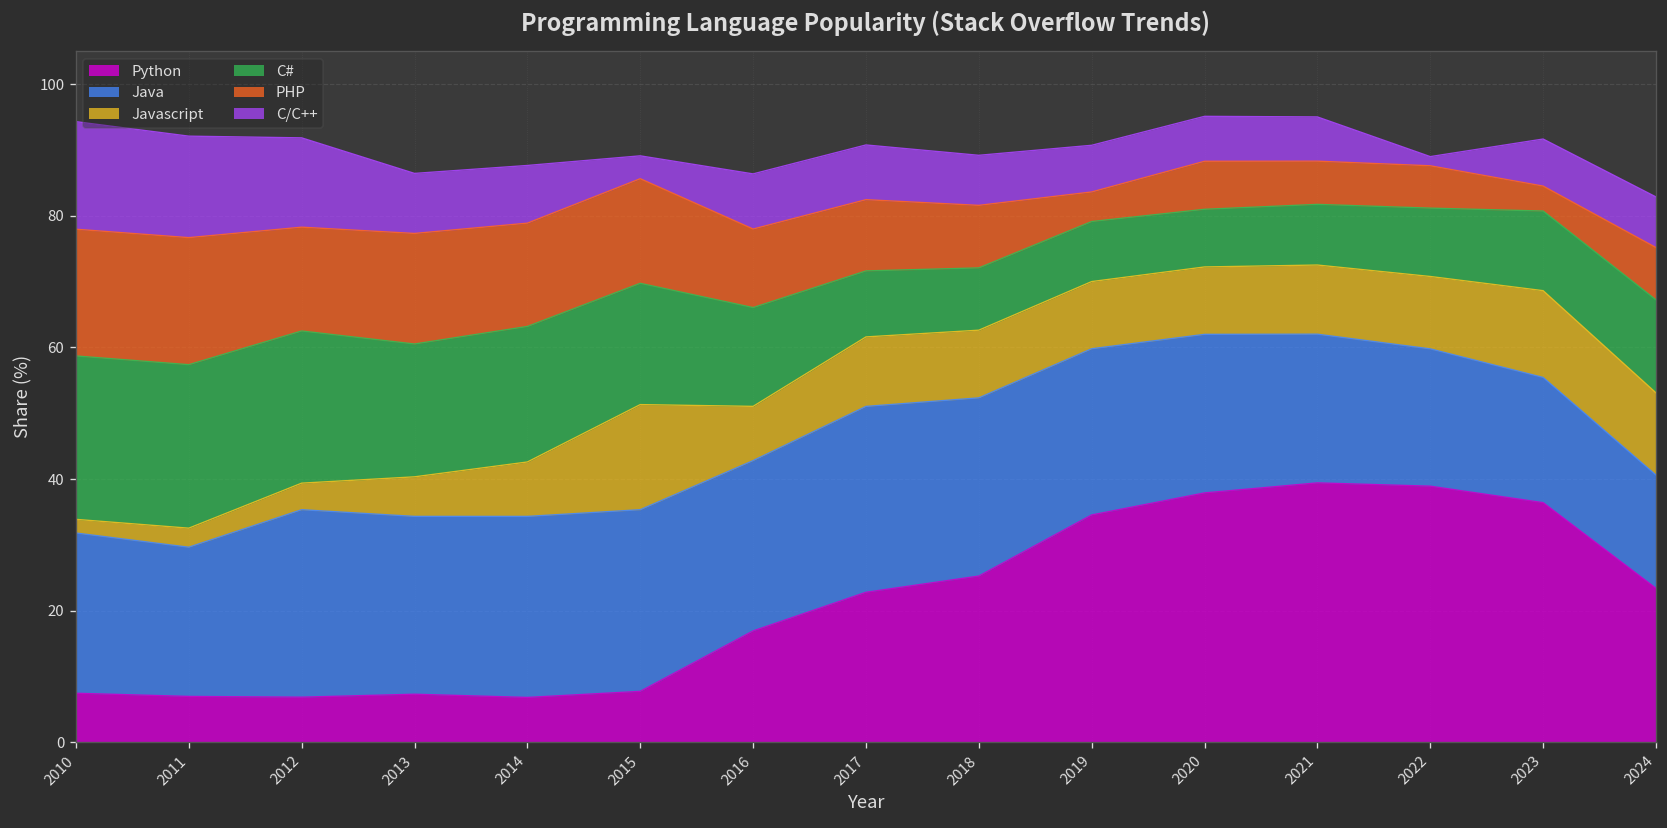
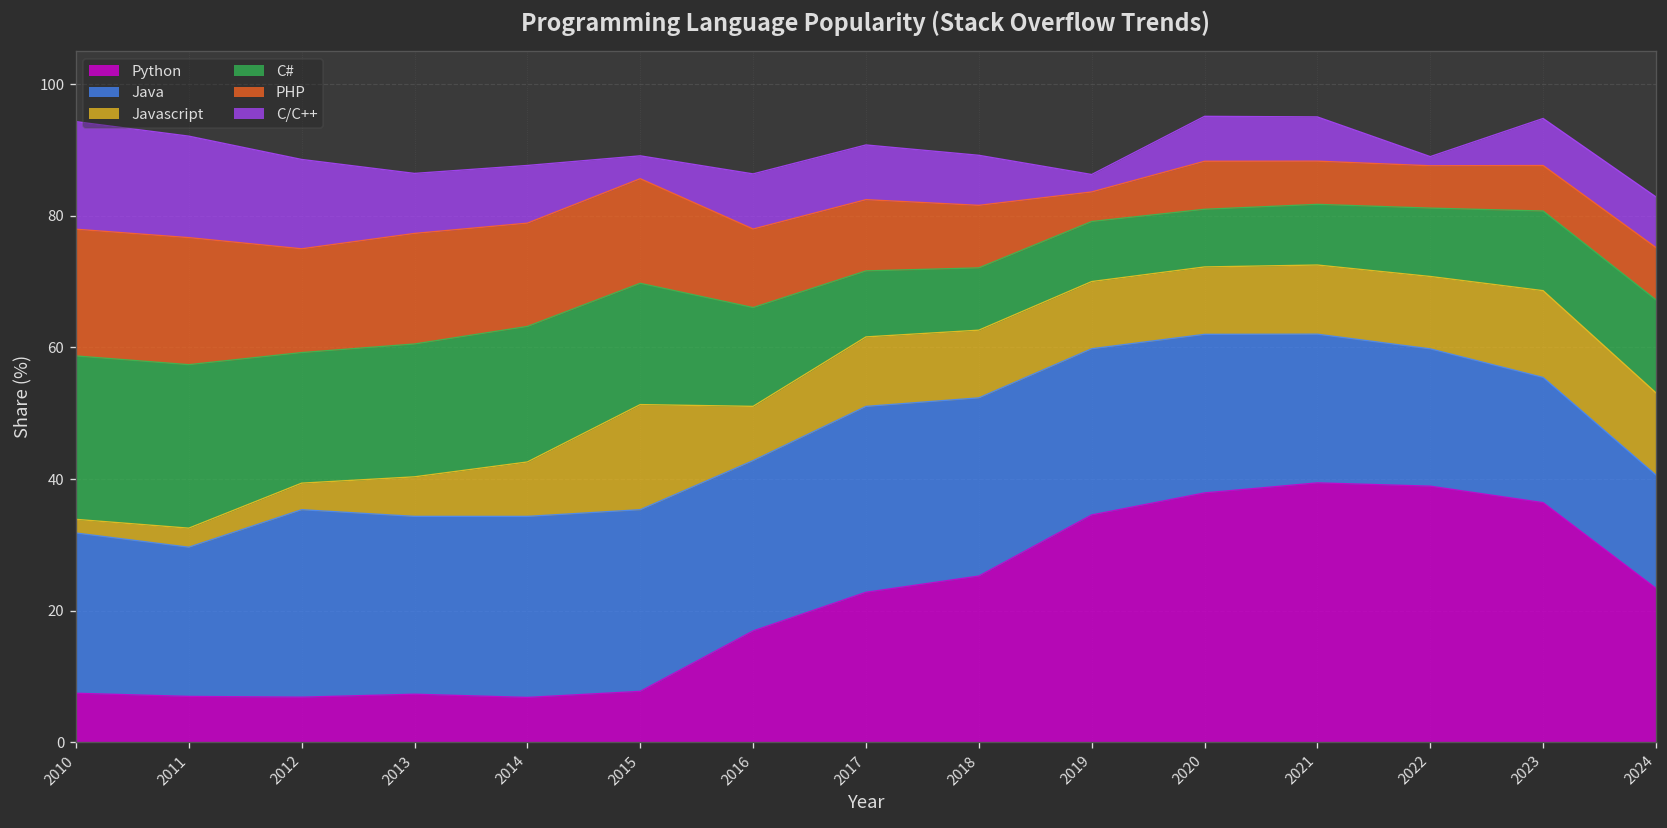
C#, 2012: 23 -> 20
C/C++, 2019: 7 -> 3
PHP, 2023: 4 -> 7
